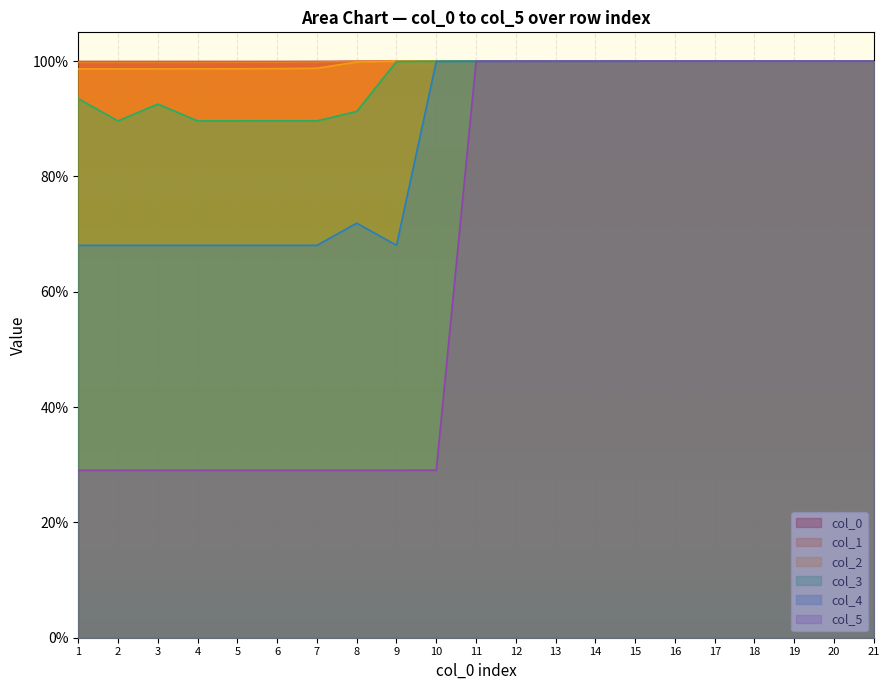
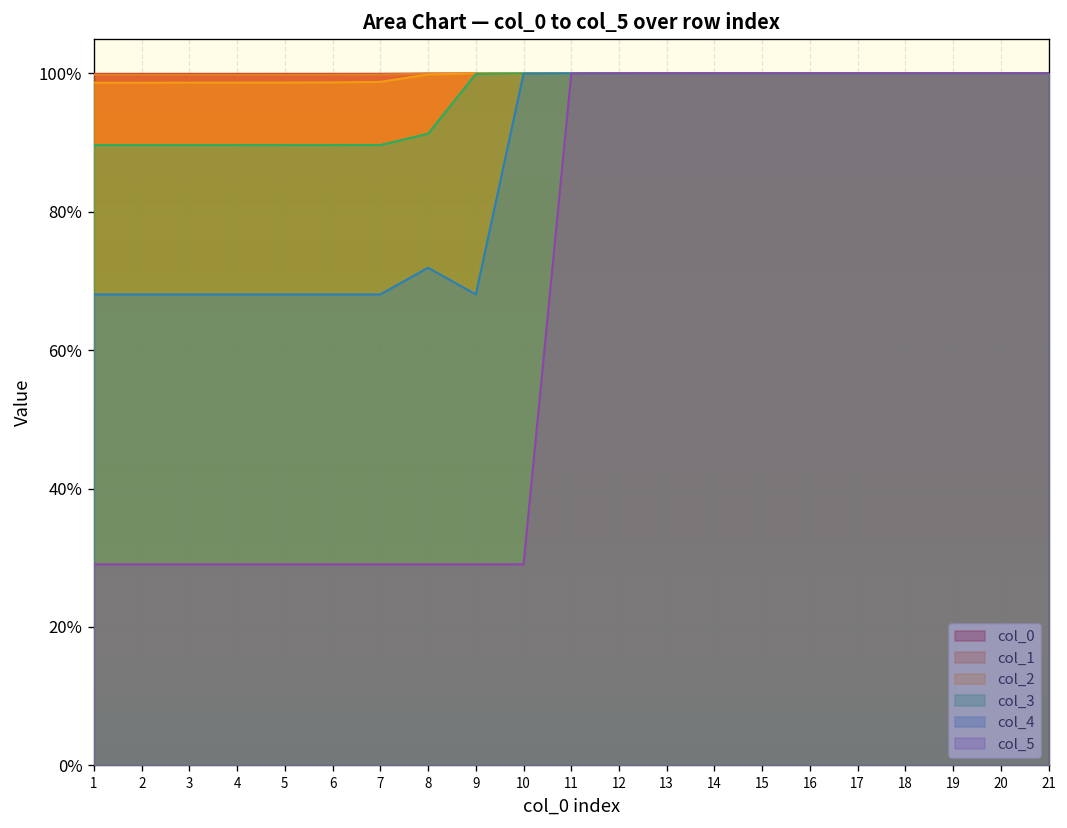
col_3, 1: 93% -> 90%
col_3, 3: 93% -> 90%
